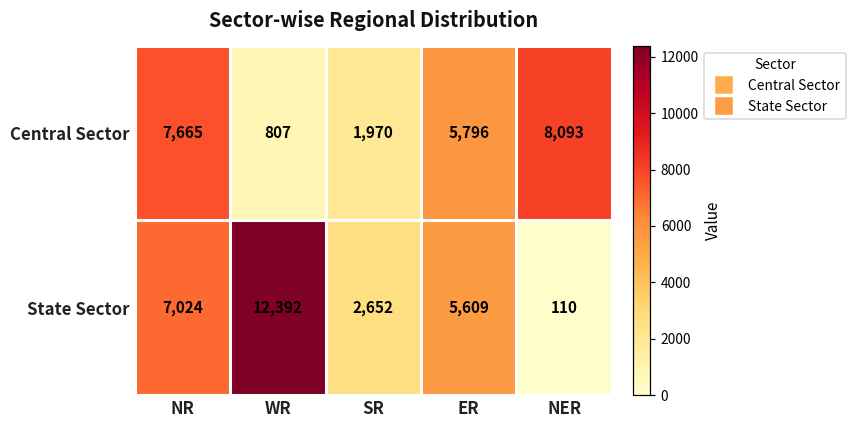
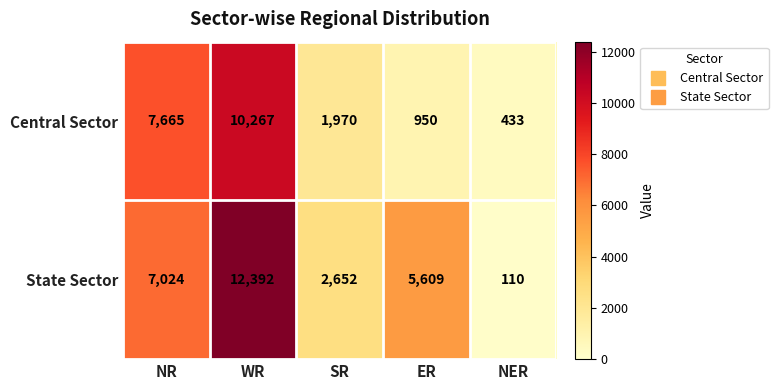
Central Sector, WR: 807 -> 10,267
Central Sector, ER: 5,796 -> 950
Central Sector, NER: 8,093 -> 433
